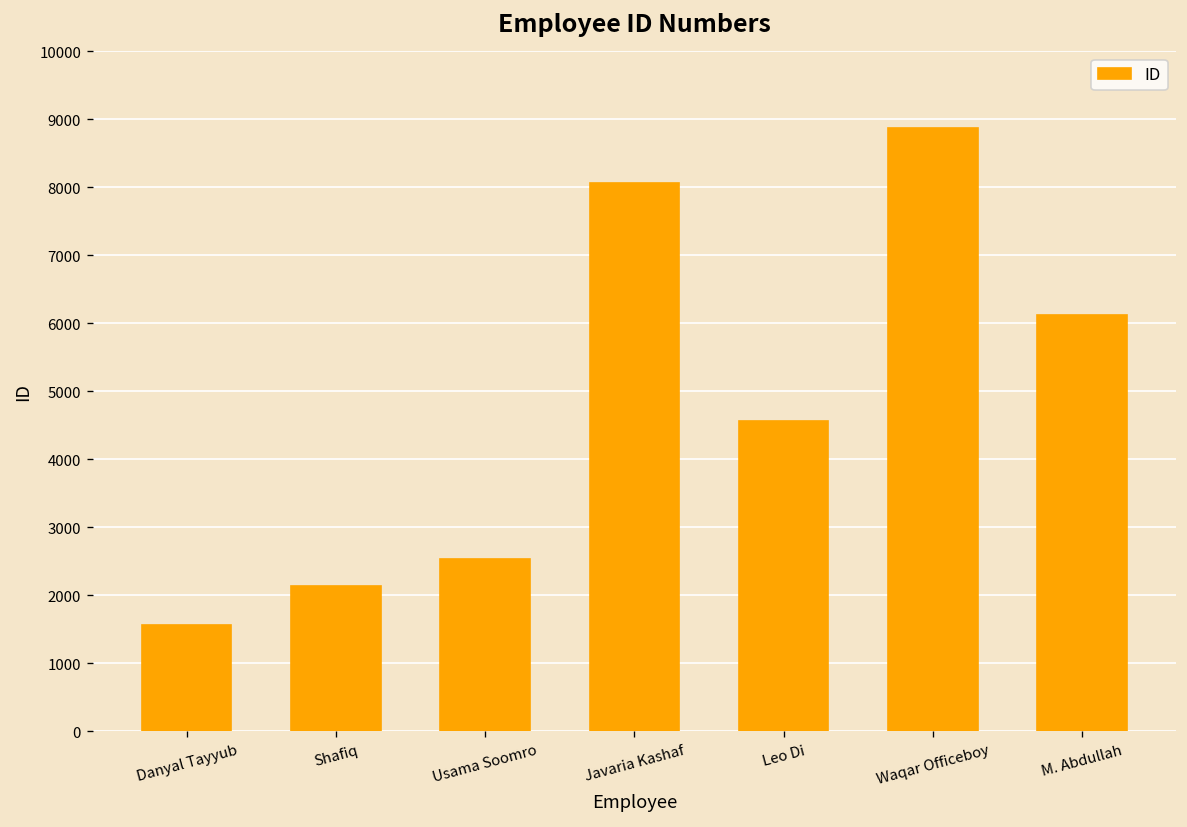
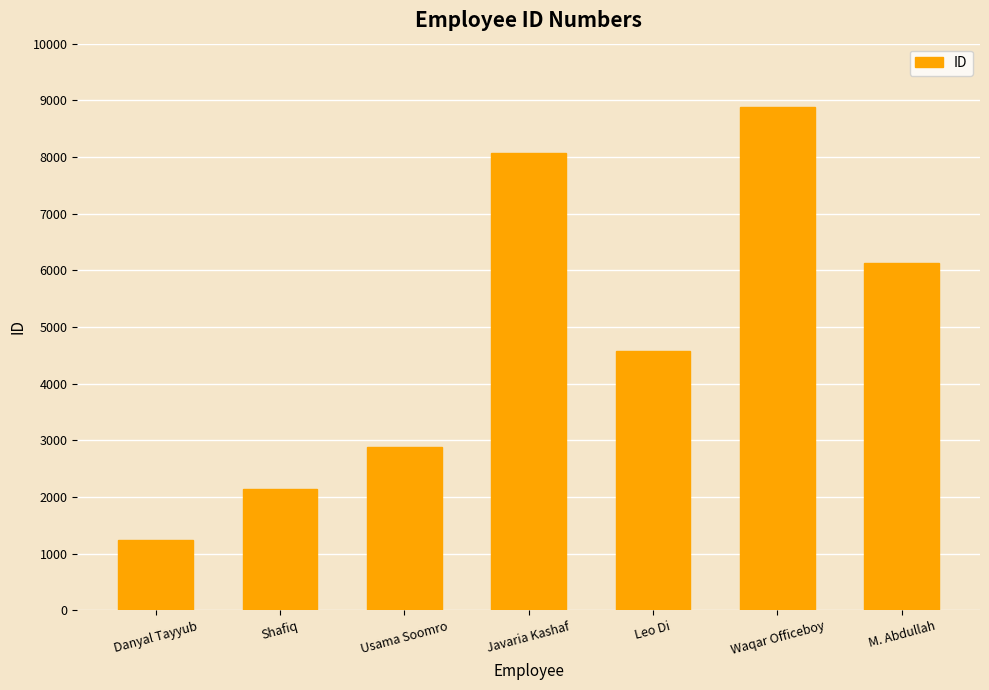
Danyal Tayyub: 1600 -> 1200
Usama Soomro: 2500 -> 2900
